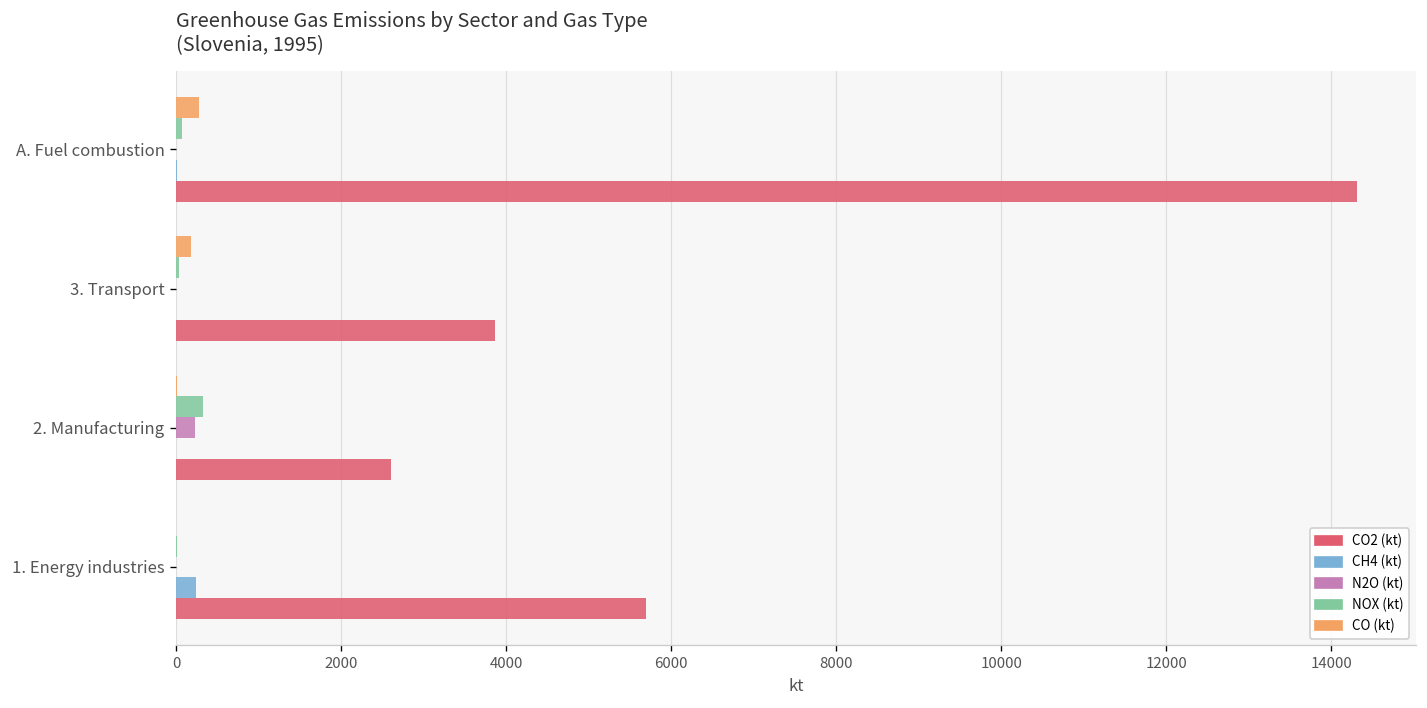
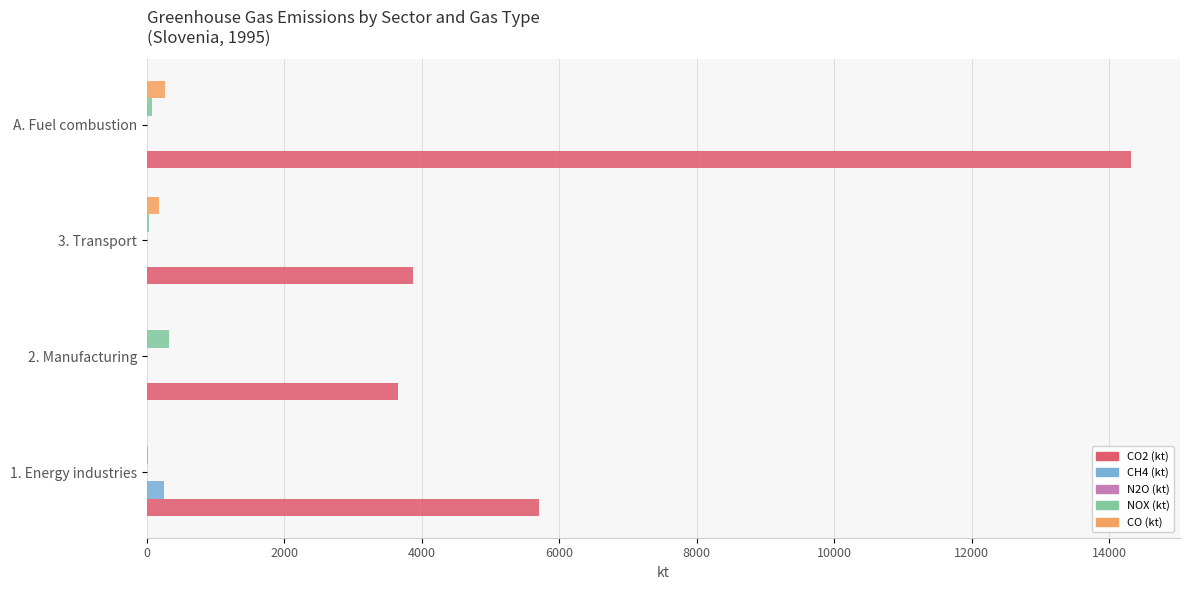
N2O (kt), 2. Manufacturing: 200 -> 0
CO2 (kt), 2. Manufacturing: 2600 -> 3700
